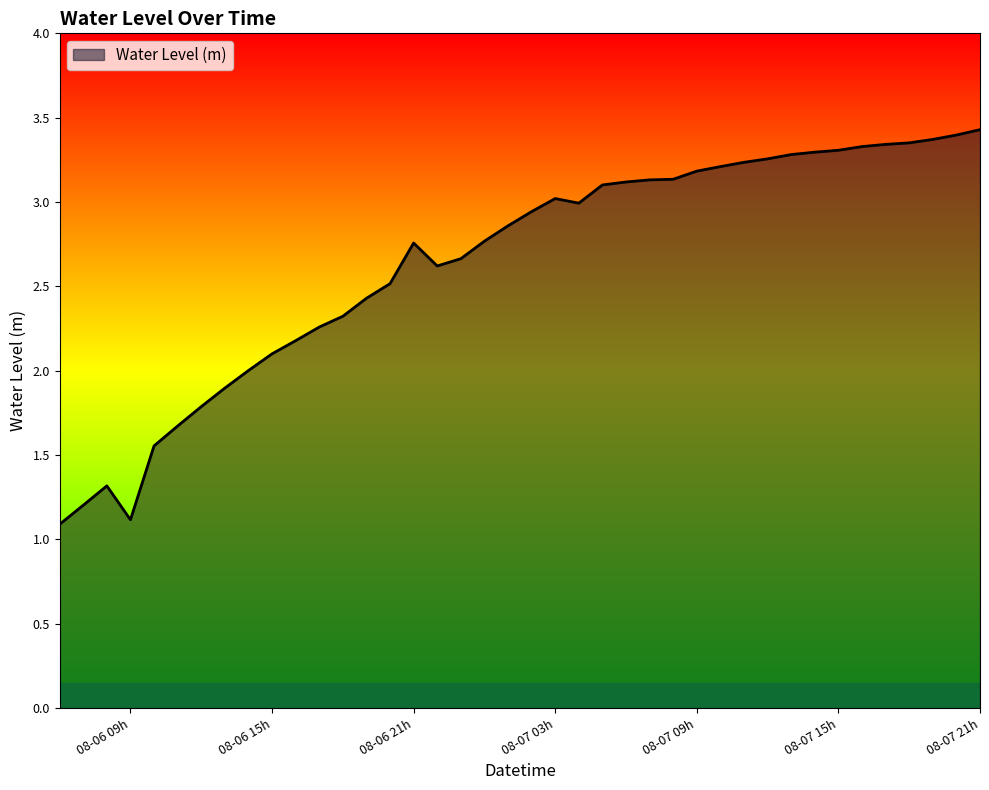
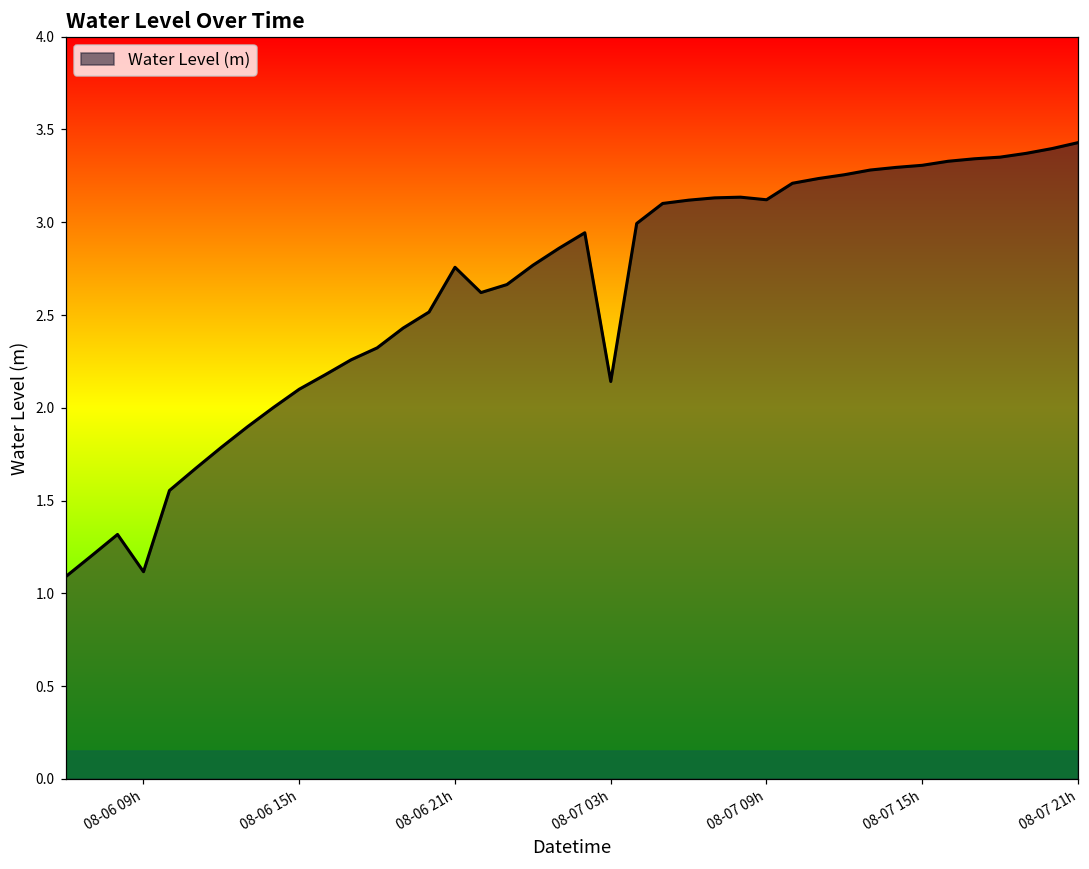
08-07 03h: 3.02 -> 2.14
08-07 09h: 3.18 -> 3.12
